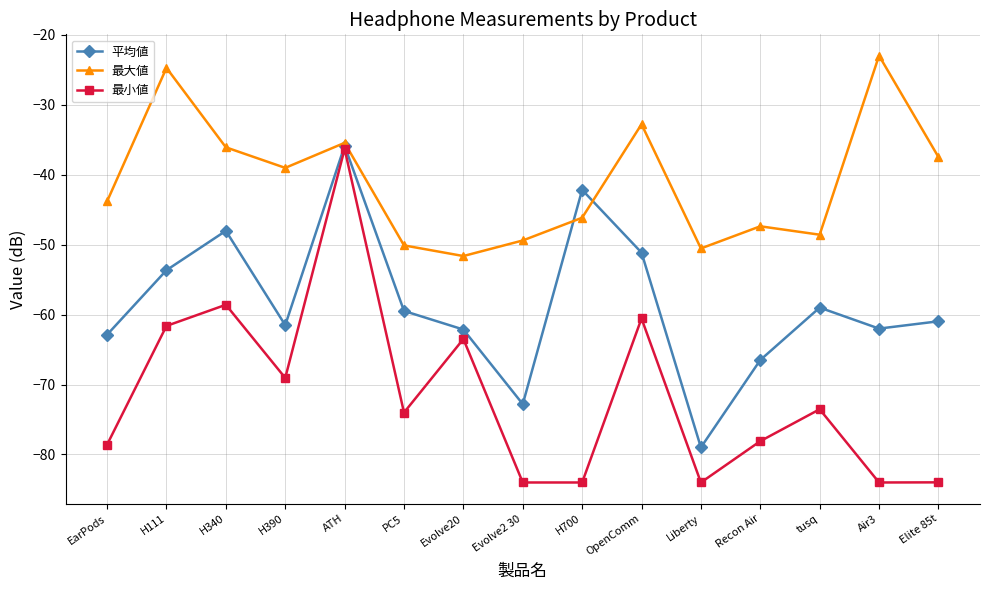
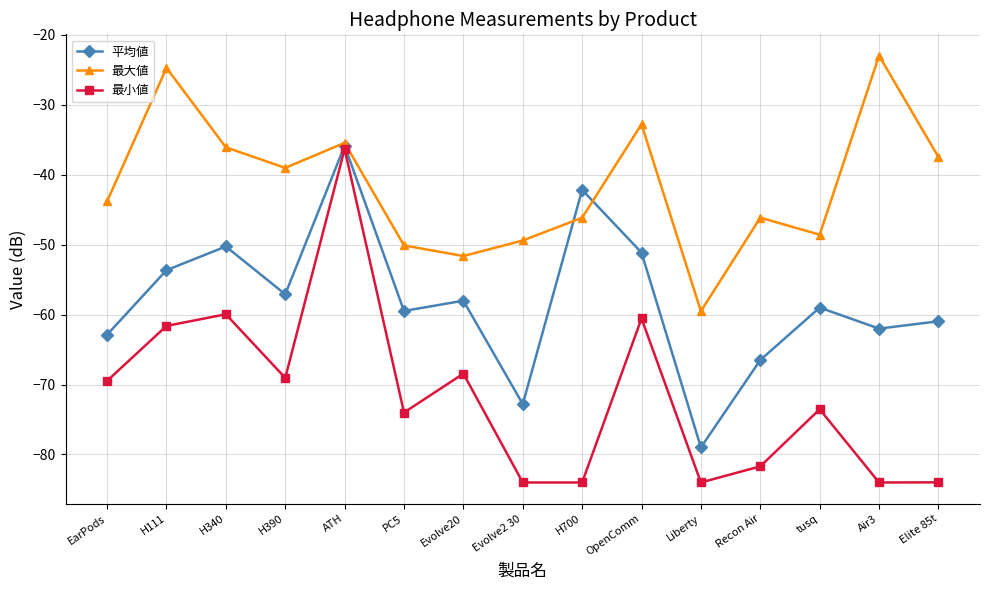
最小値, EarPods: -79 -> -69
平均値, H340: -48 -> -50
最小値, H340: -59 -> -60
平均値, H390: -62 -> -57
平均値, Evolve20: -62 -> -58
最小値, Evolve20: -63 -> -68
最大値, Liberty: -51 -> -60
最大値, Recon Air: -47 -> -46
最小値, Recon Air: -78 -> -82
